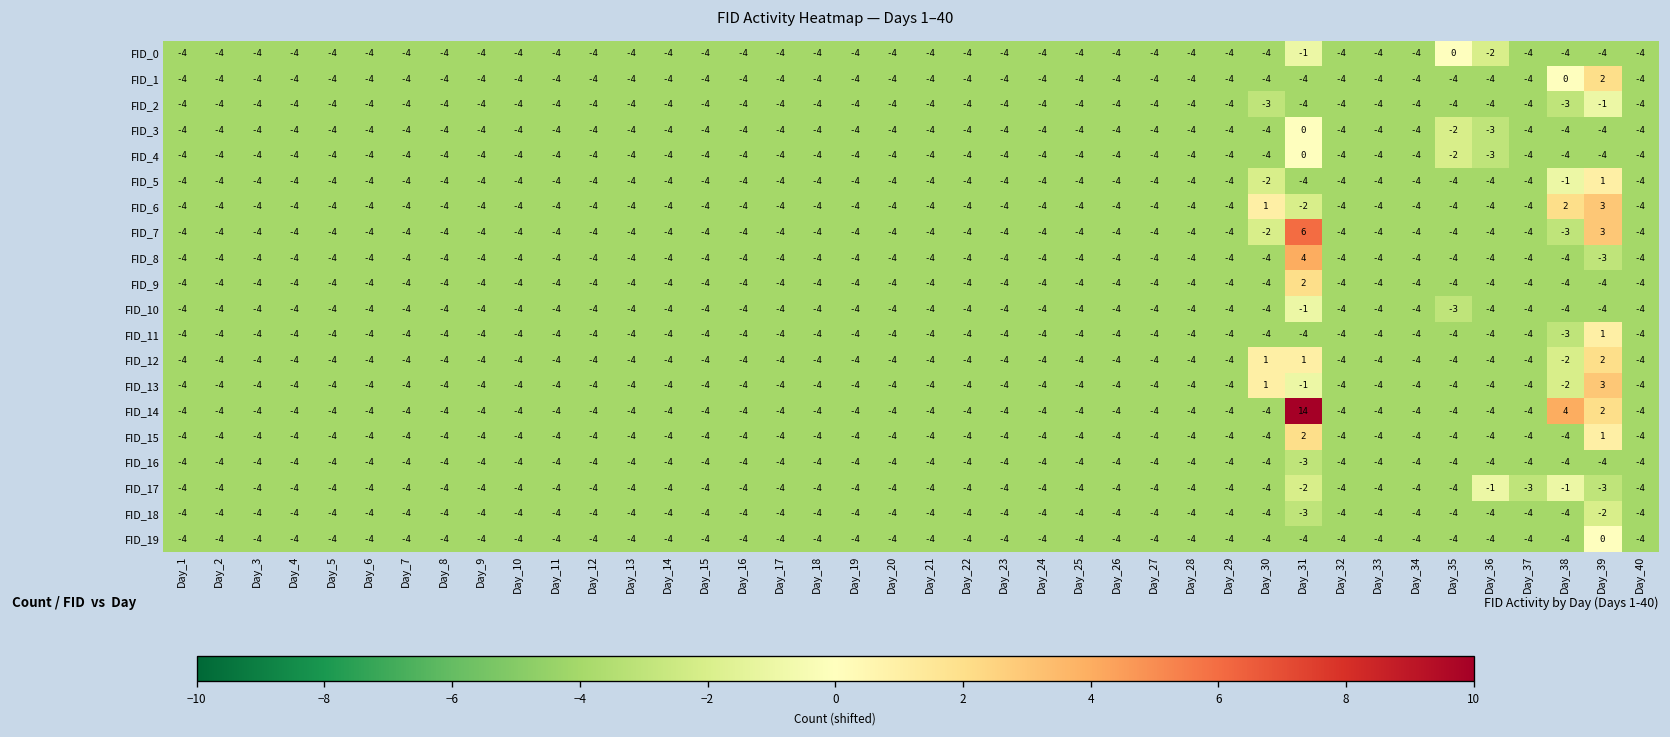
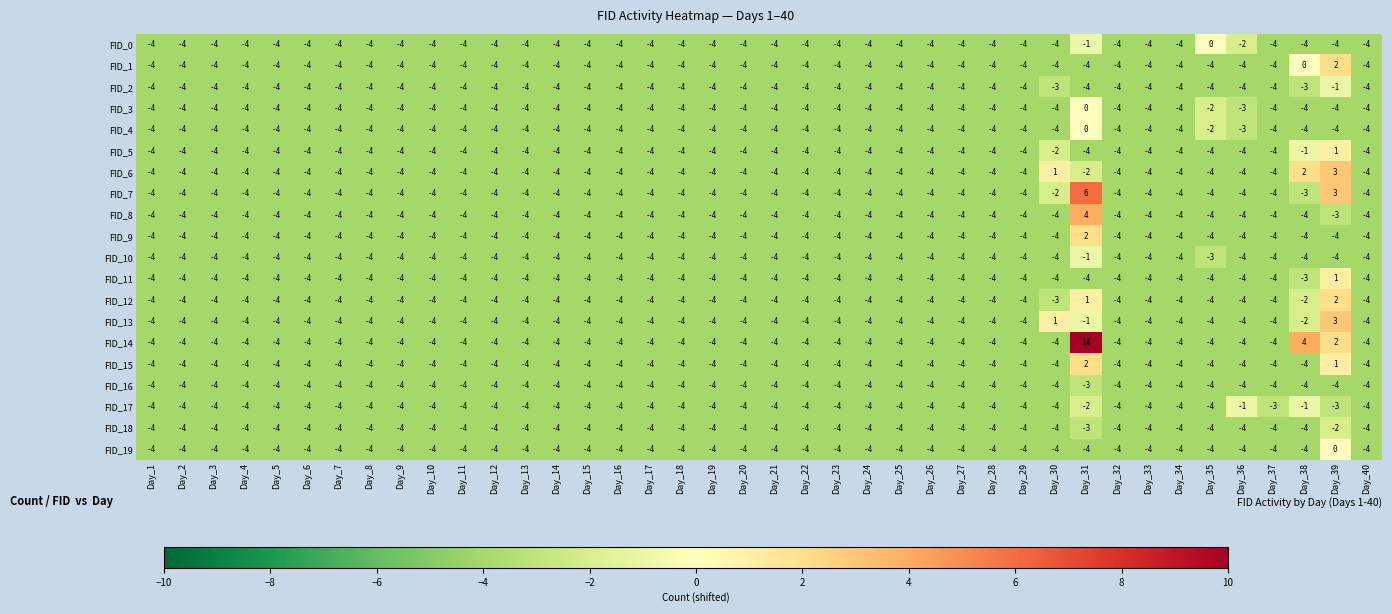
FID_12, Day_30: 1 -> -3
